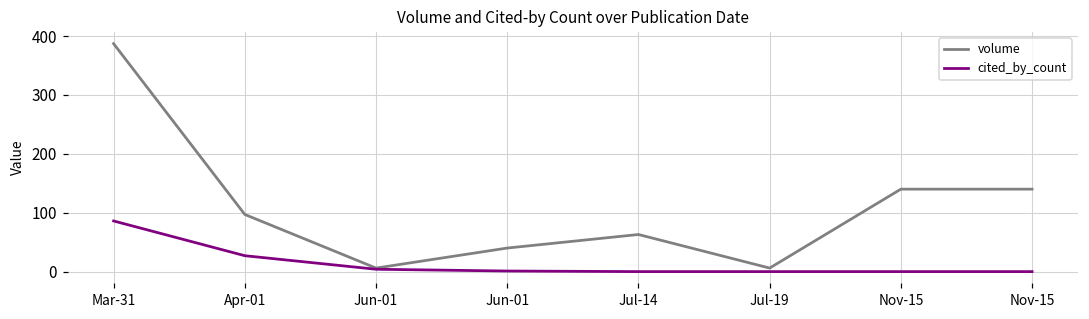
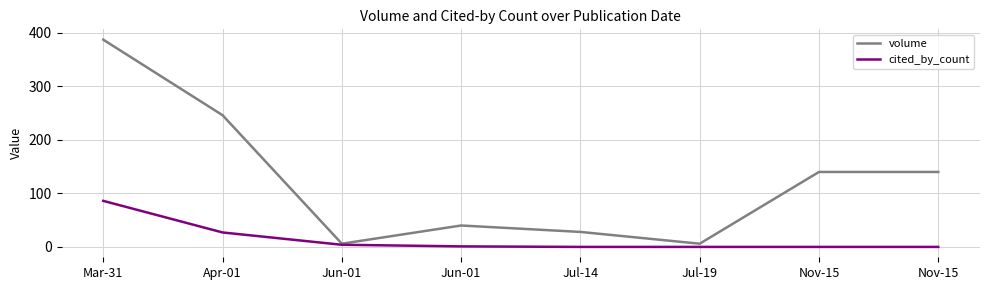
volume, Apr-01: 100 -> 250
volume, Jul-14: 60 -> 30
